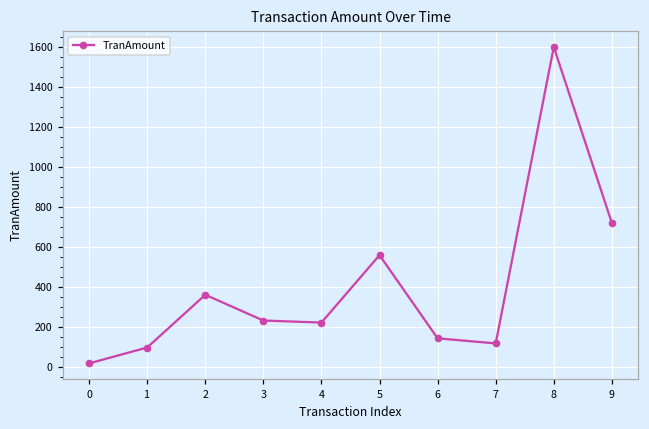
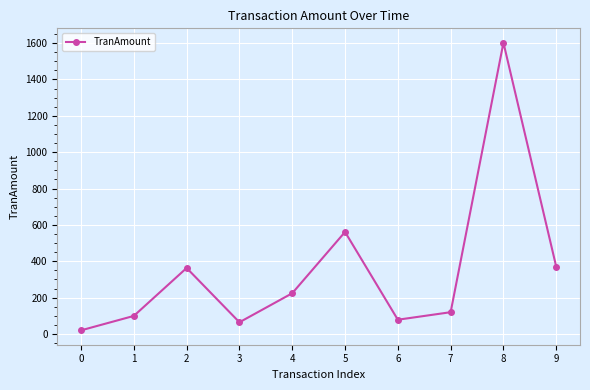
3: 230 -> 60
6: 150 -> 80
9: 720 -> 370
